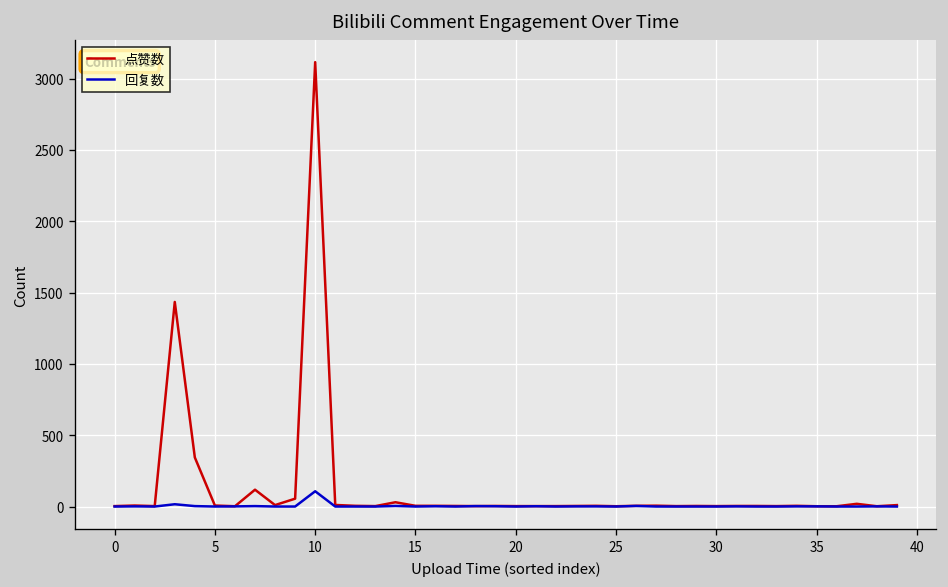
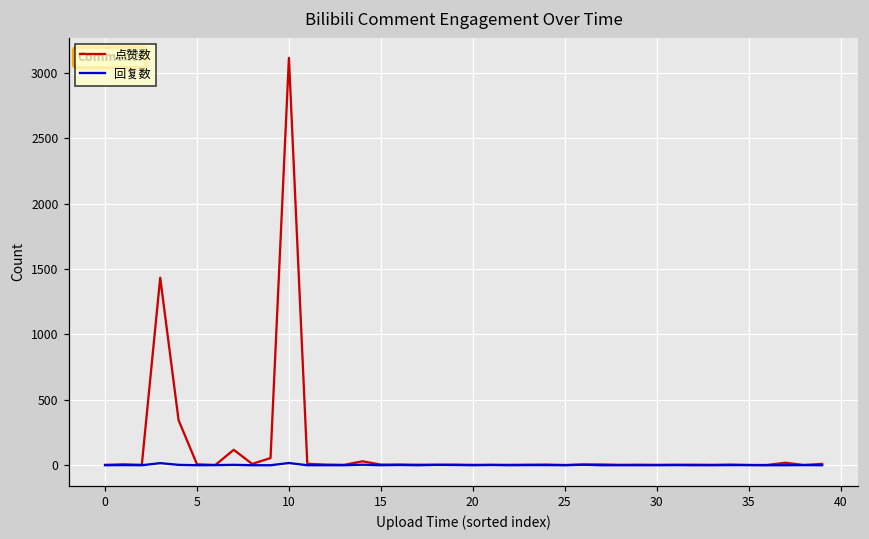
回复数, 10: 110 -> 20
